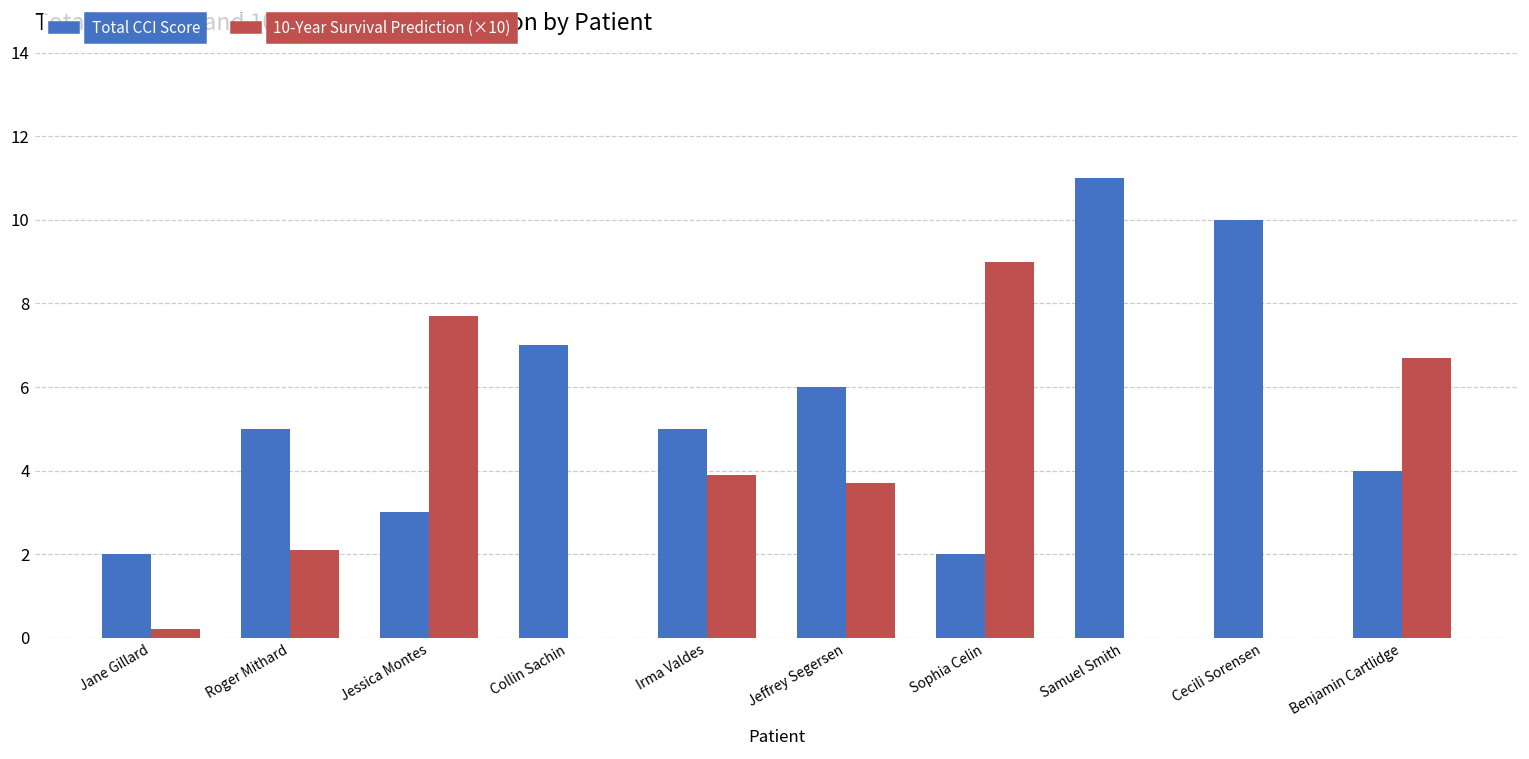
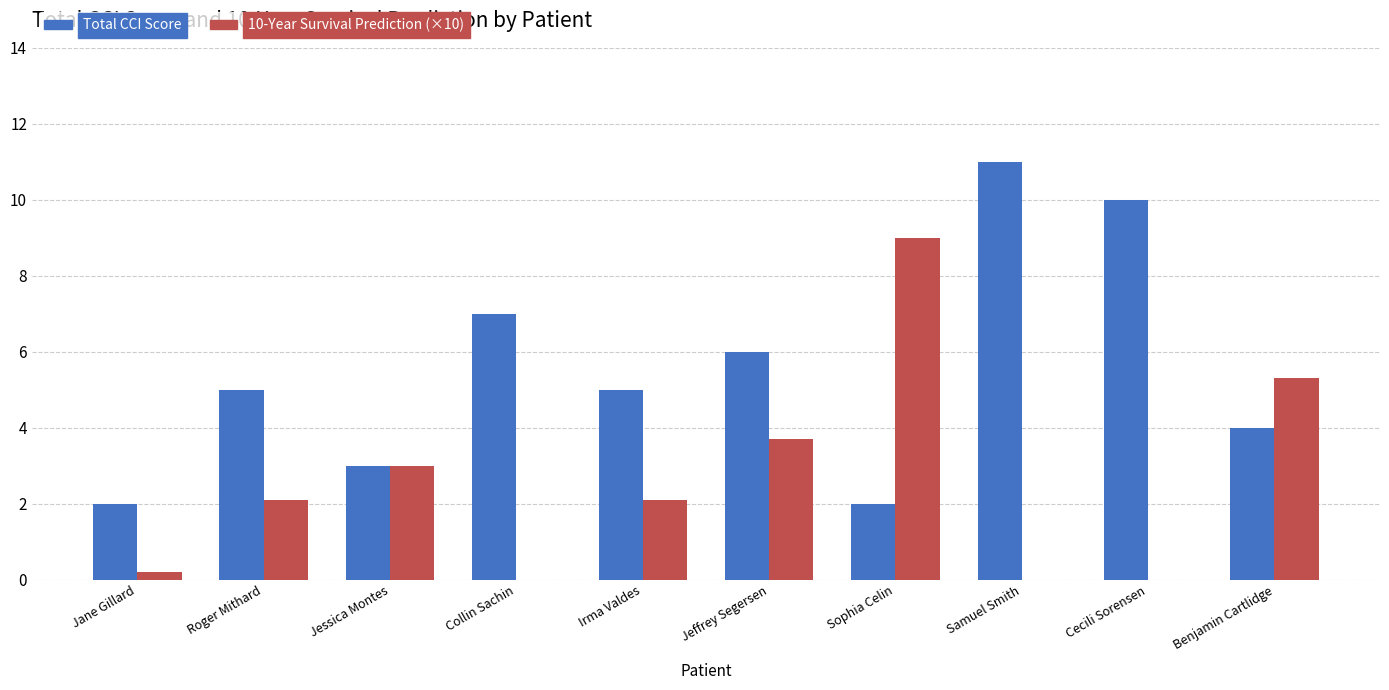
10-Year Survival Prediction (×10), Jessica Montes: 7.7 -> 3.0
10-Year Survival Prediction (×10), Irma Valdes: 3.9 -> 2.1
10-Year Survival Prediction (×10), Benjamin Cartlidge: 6.7 -> 5.3
